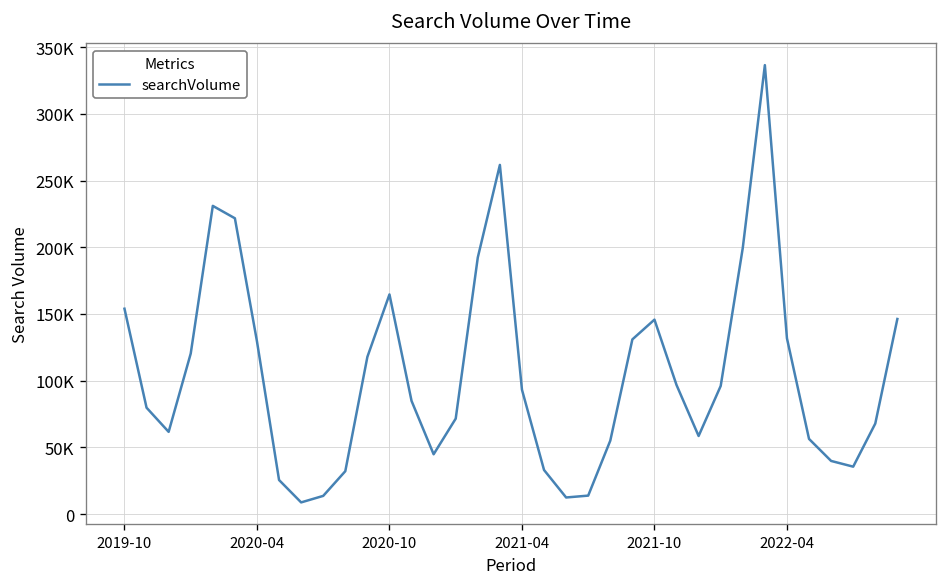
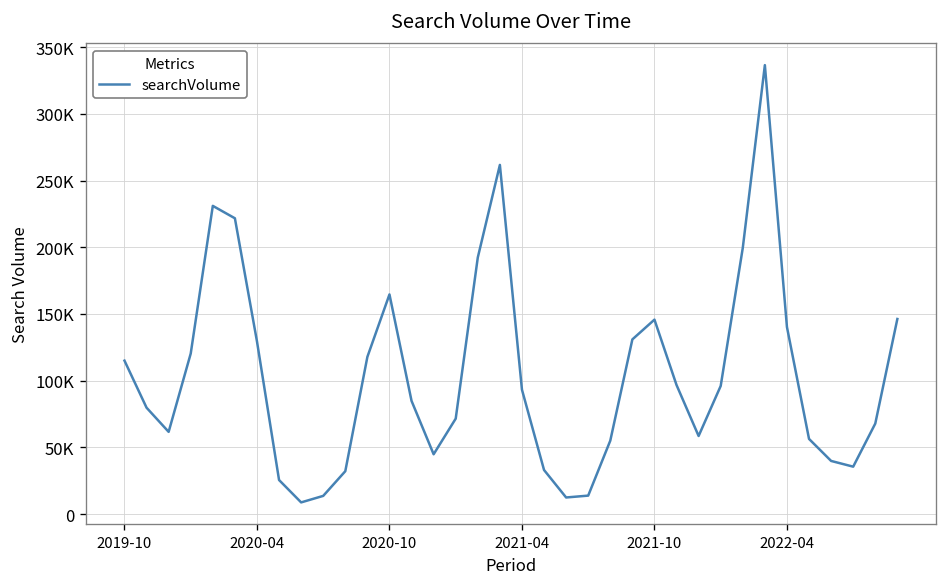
2019-10: 154000 -> 115000
2022-04: 132000 -> 140000
